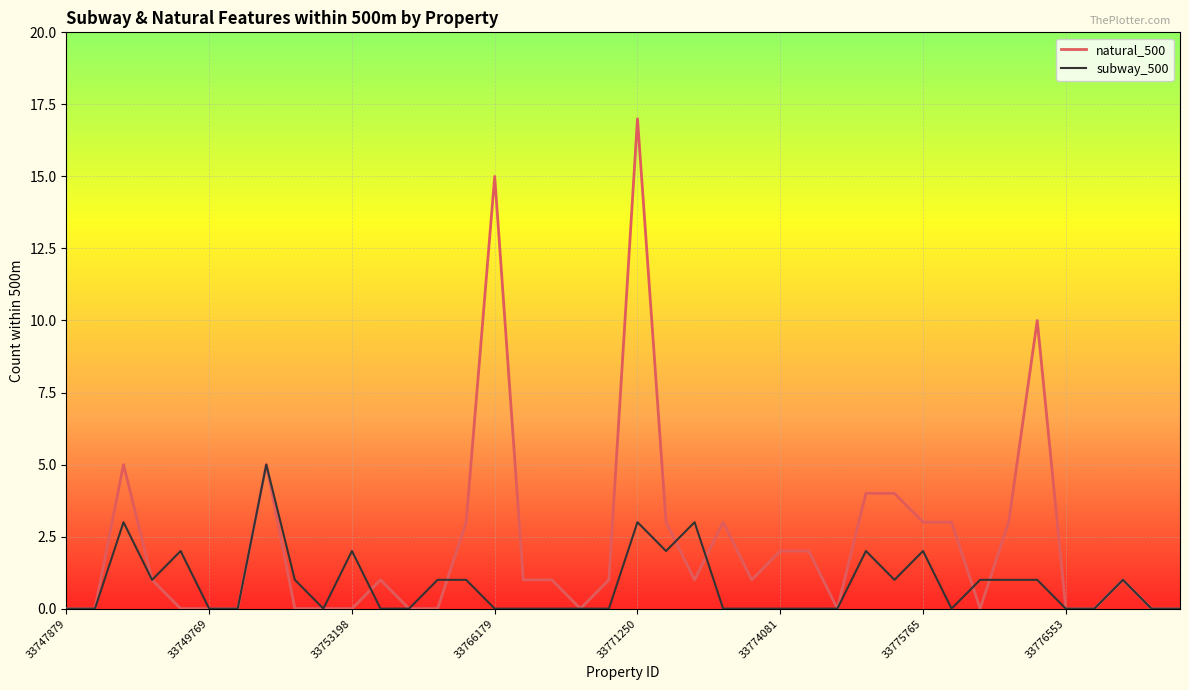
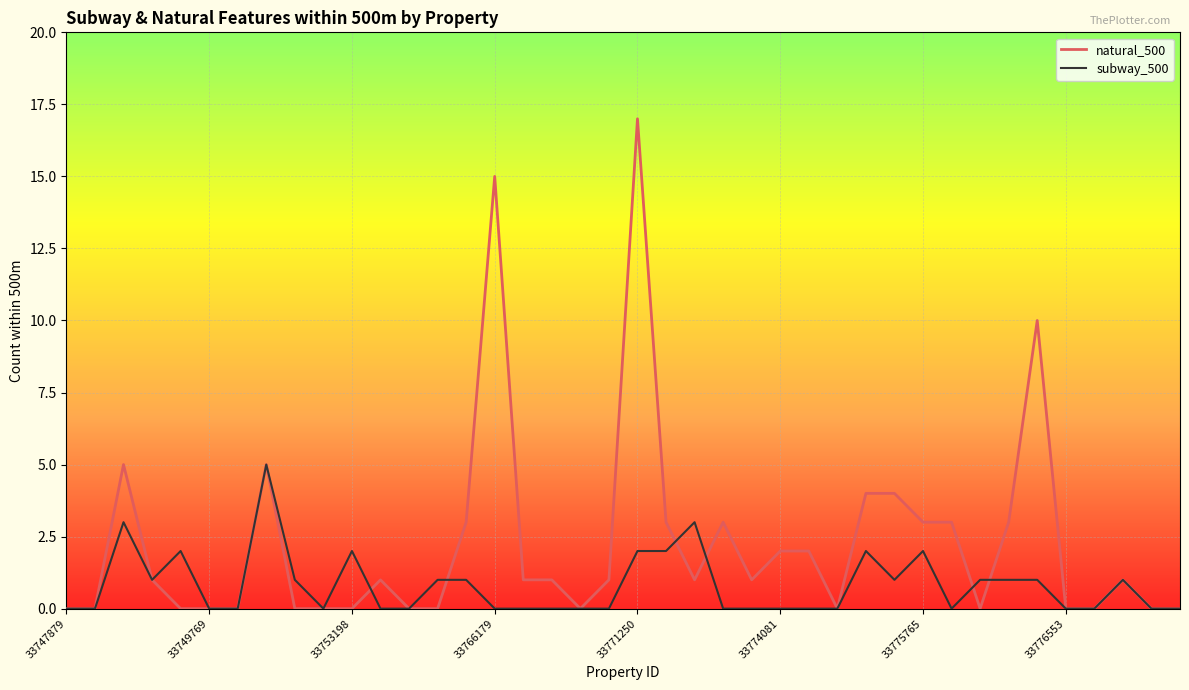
subway_500, 33771250: 3 -> 2
